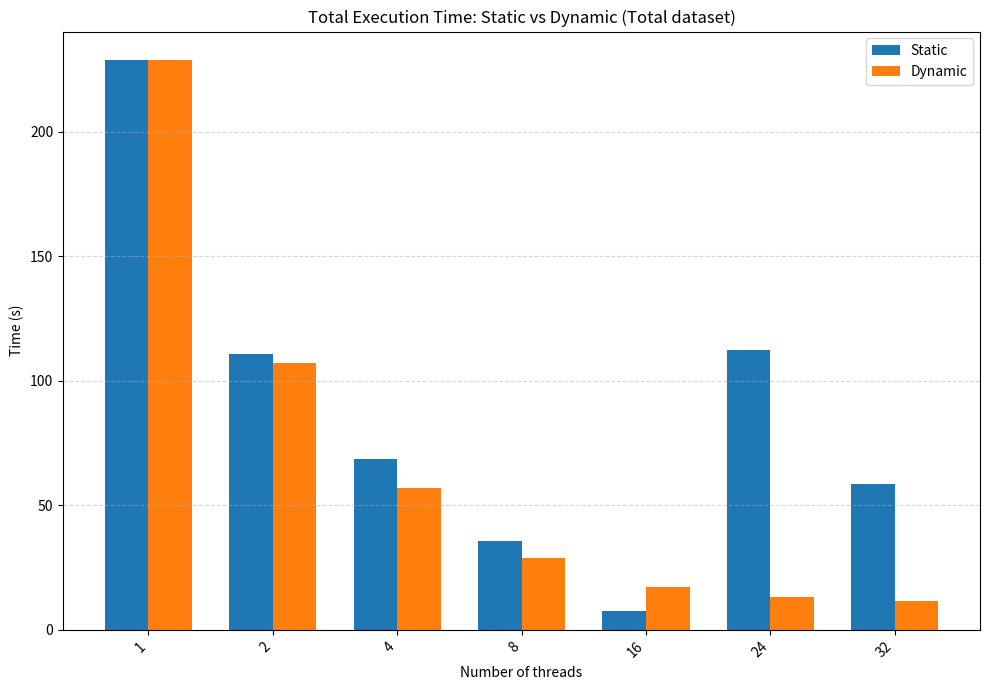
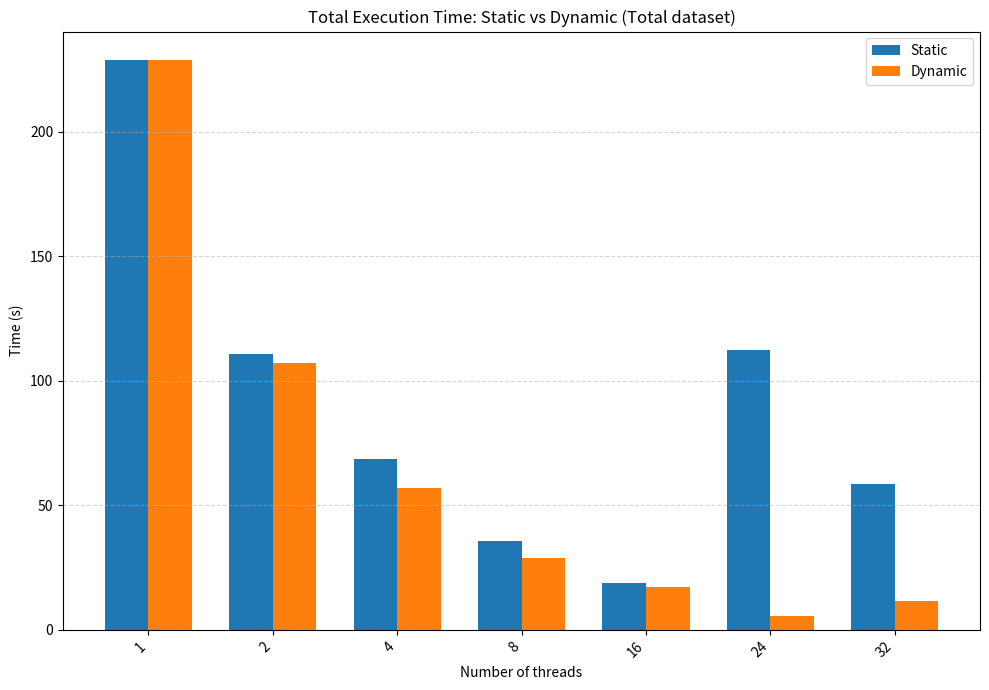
Static, 16: 8 -> 19
Dynamic, 24: 13 -> 5
